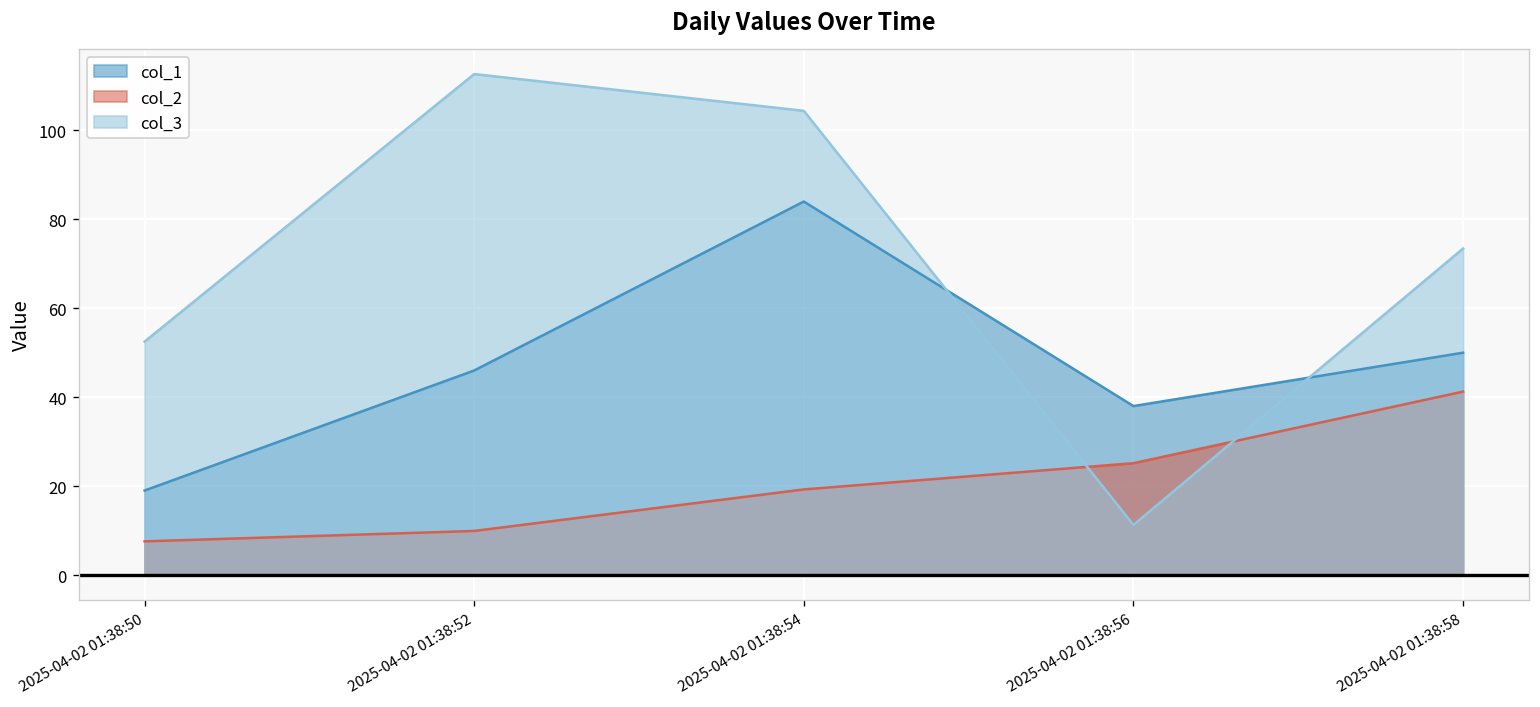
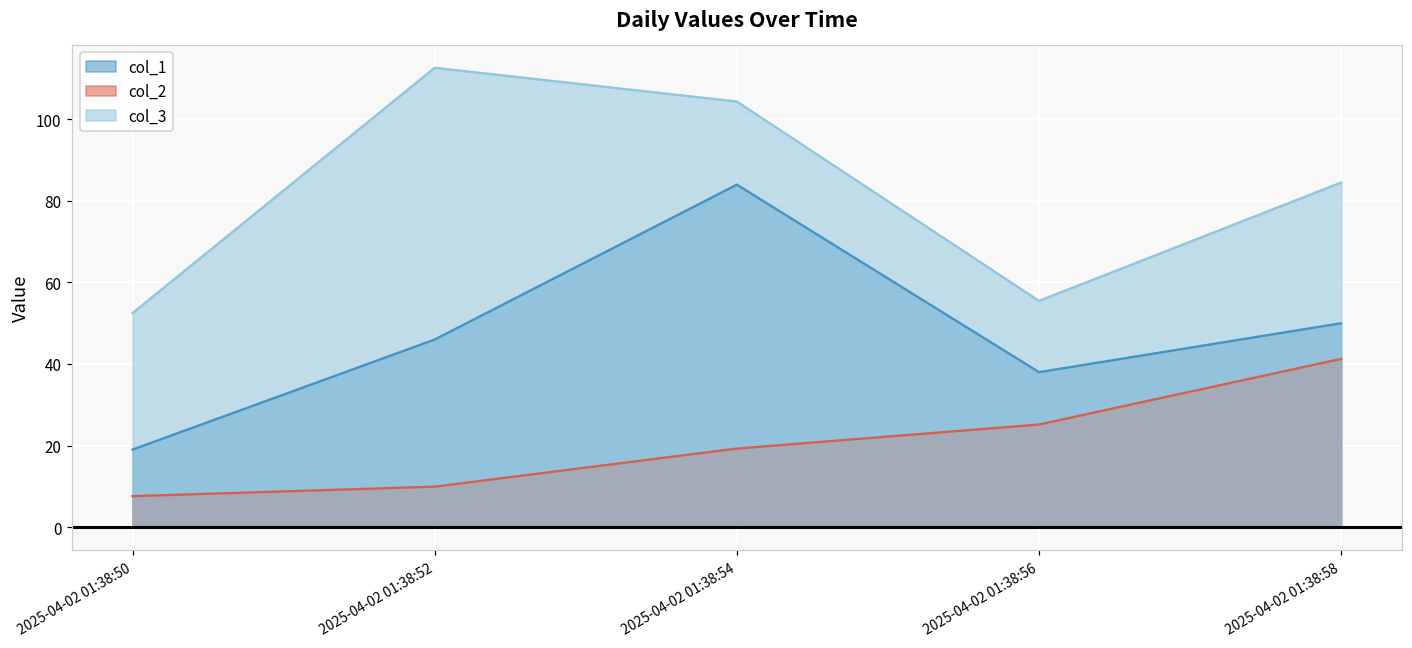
col_3, 2025-04-02 01:38:56: 11 -> 55
col_3, 2025-04-02 01:38:58: 73 -> 85
